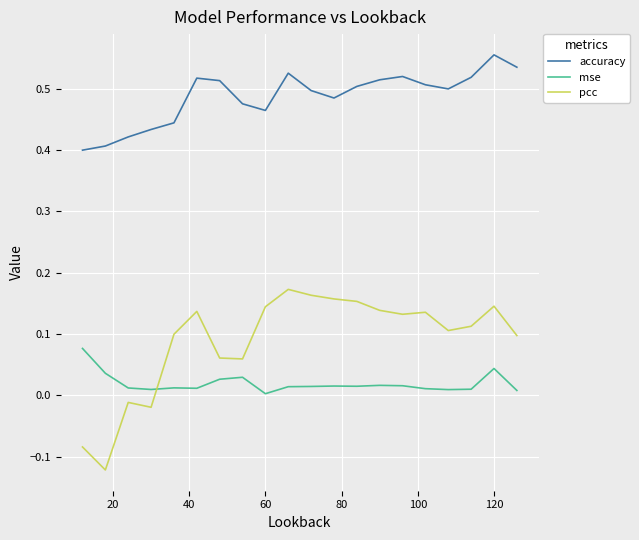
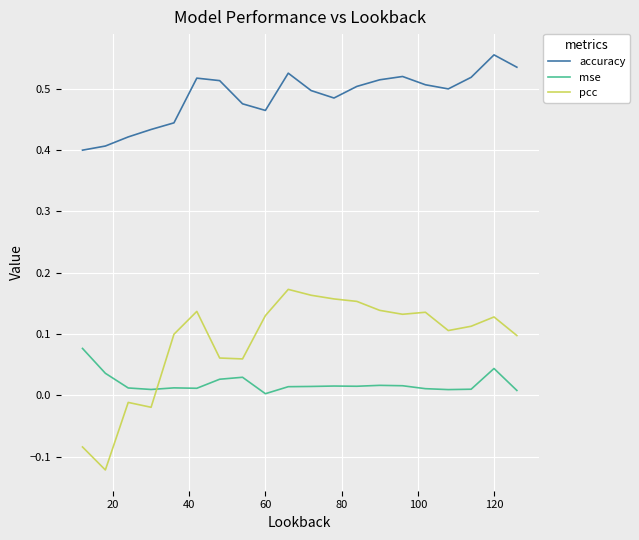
pcc, 60: 0.14 -> 0.13
pcc, 120: 0.15 -> 0.13
